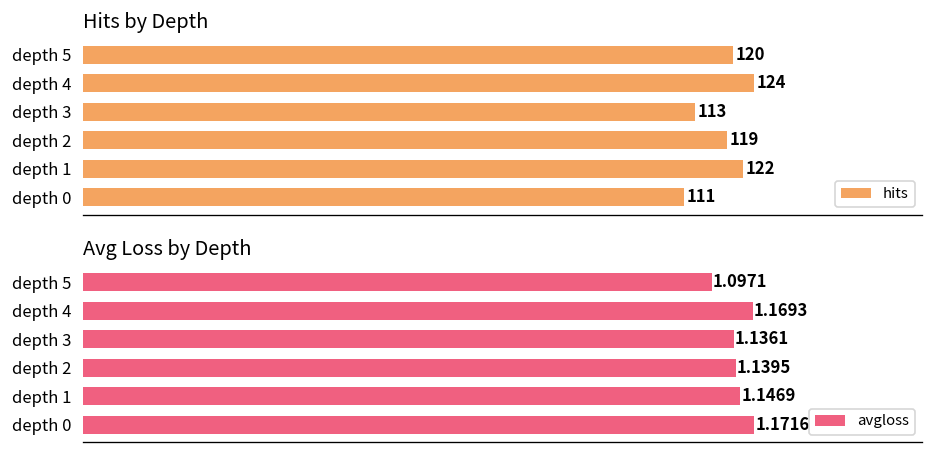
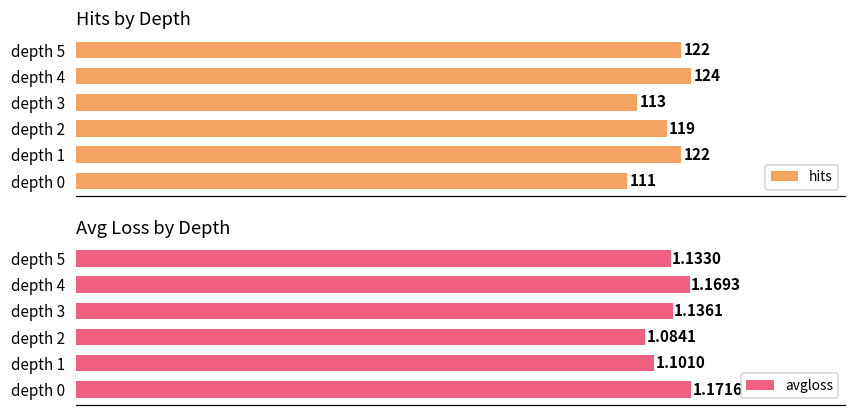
Hits by Depth, depth 5: 120 -> 122
Avg Loss by Depth, depth 5: 1.0971 -> 1.1330
Avg Loss by Depth, depth 2: 1.1395 -> 1.0841
Avg Loss by Depth, depth 1: 1.1469 -> 1.1010
